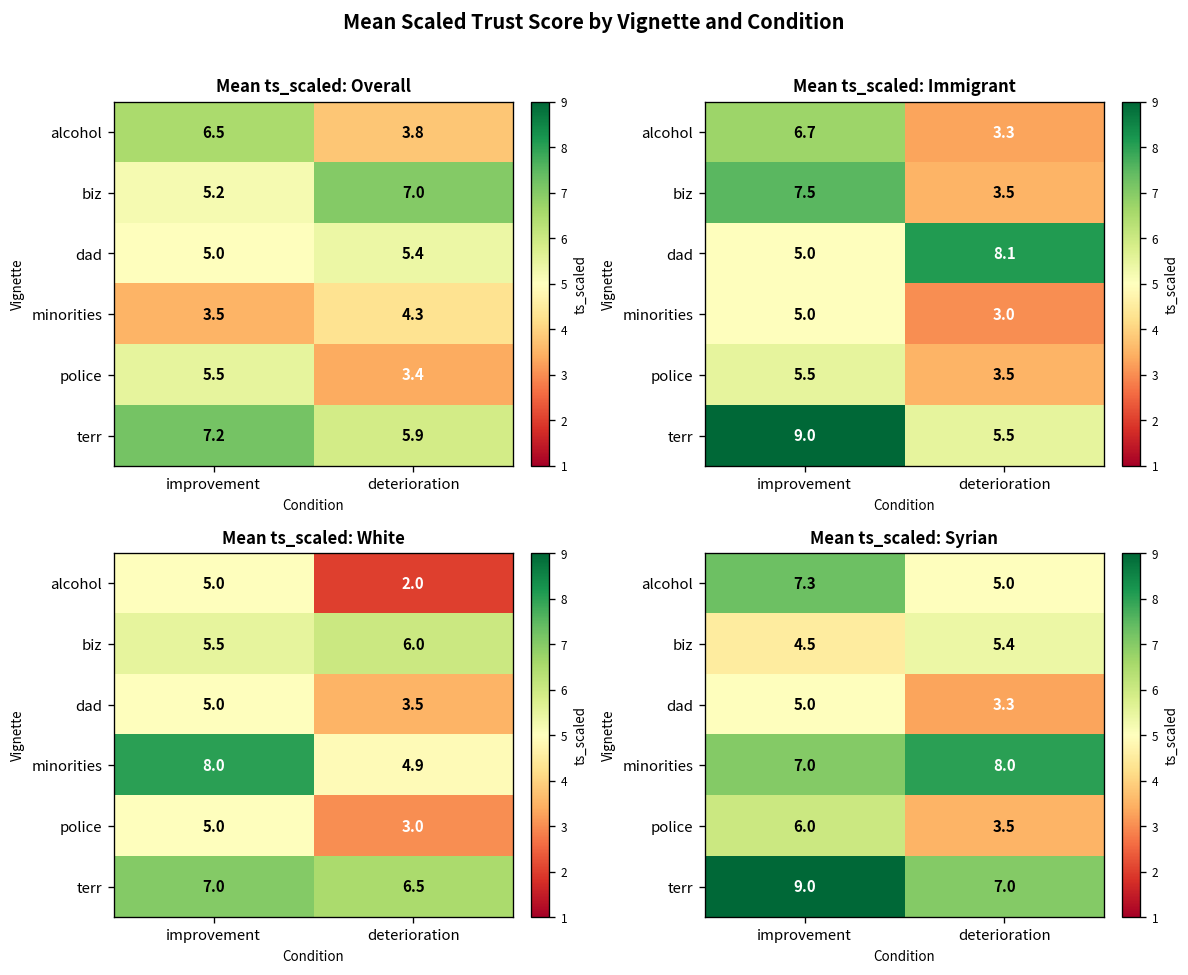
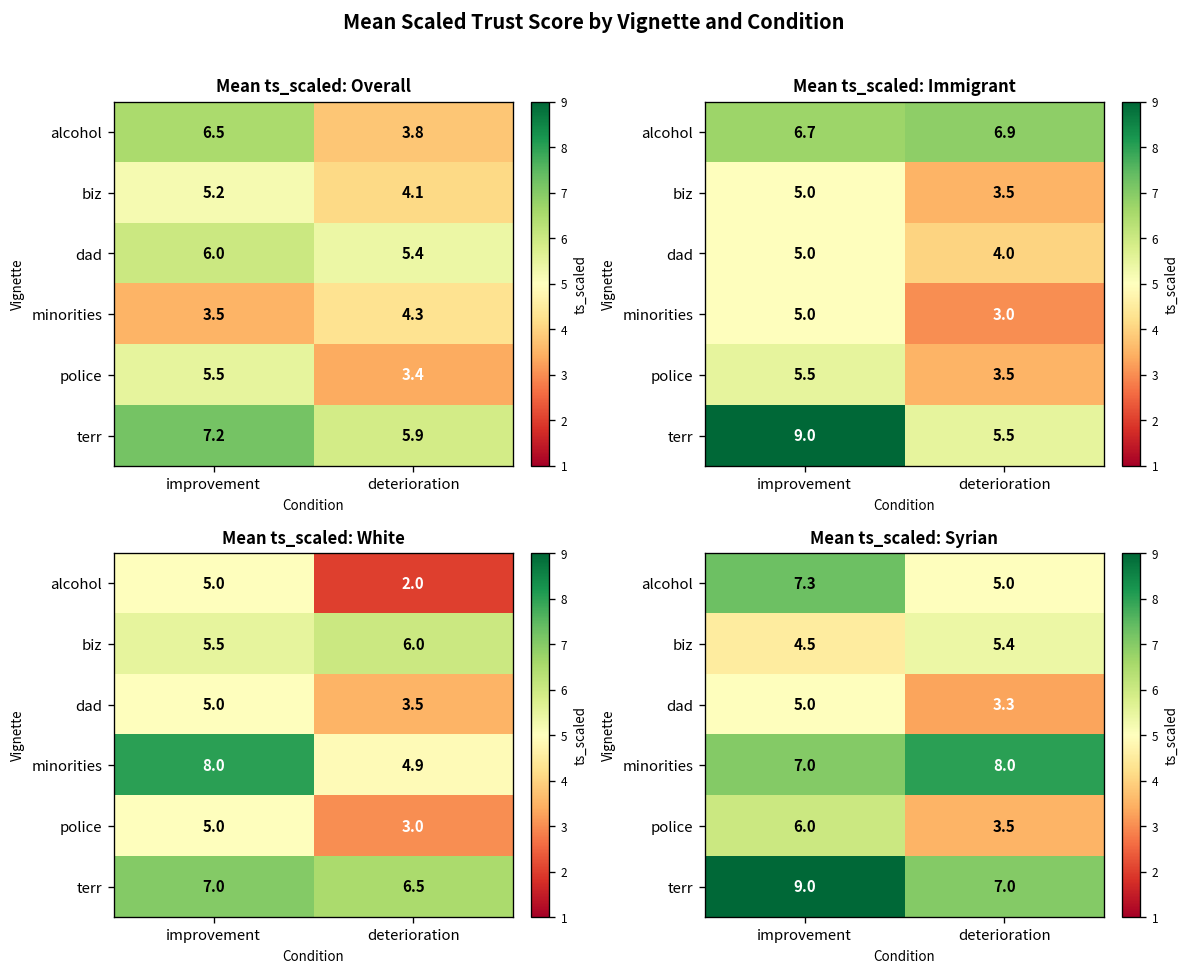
Mean ts_scaled: Overall, biz, deterioration: 7.0 -> 4.1
Mean ts_scaled: Overall, dad, improvement: 5.0 -> 6.0
Mean ts_scaled: Immigrant, alcohol, deterioration: 3.3 -> 6.9
Mean ts_scaled: Immigrant, biz, improvement: 7.5 -> 5.0
Mean ts_scaled: Immigrant, dad, deterioration: 8.1 -> 4.0
